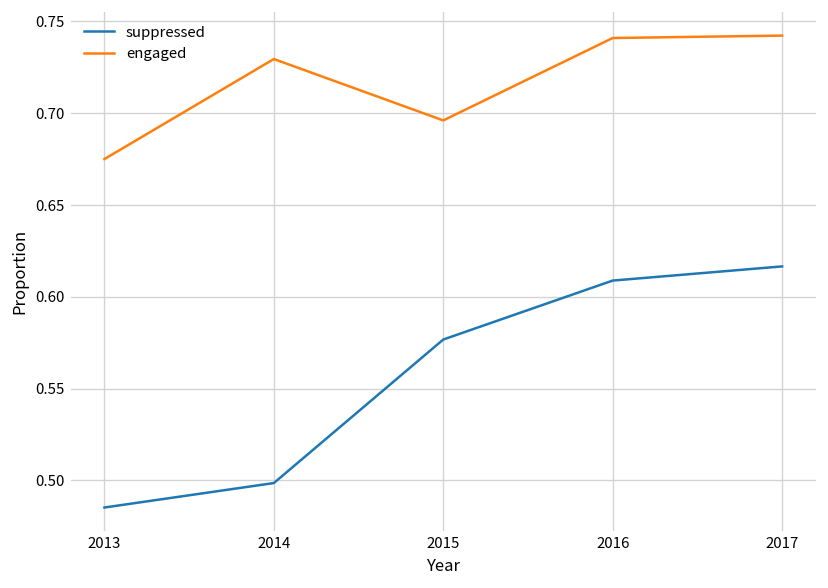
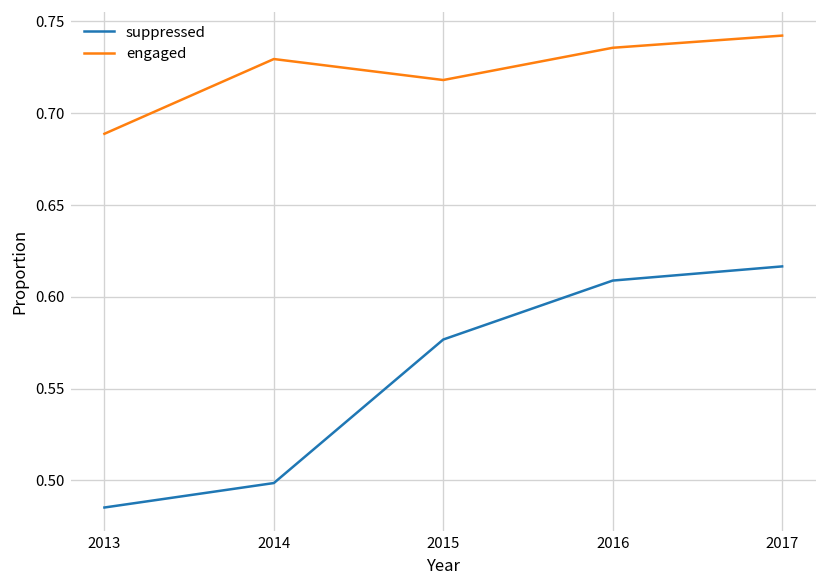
engaged, 2013: 0.675 -> 0.689
engaged, 2015: 0.696 -> 0.718
engaged, 2016: 0.741 -> 0.736
